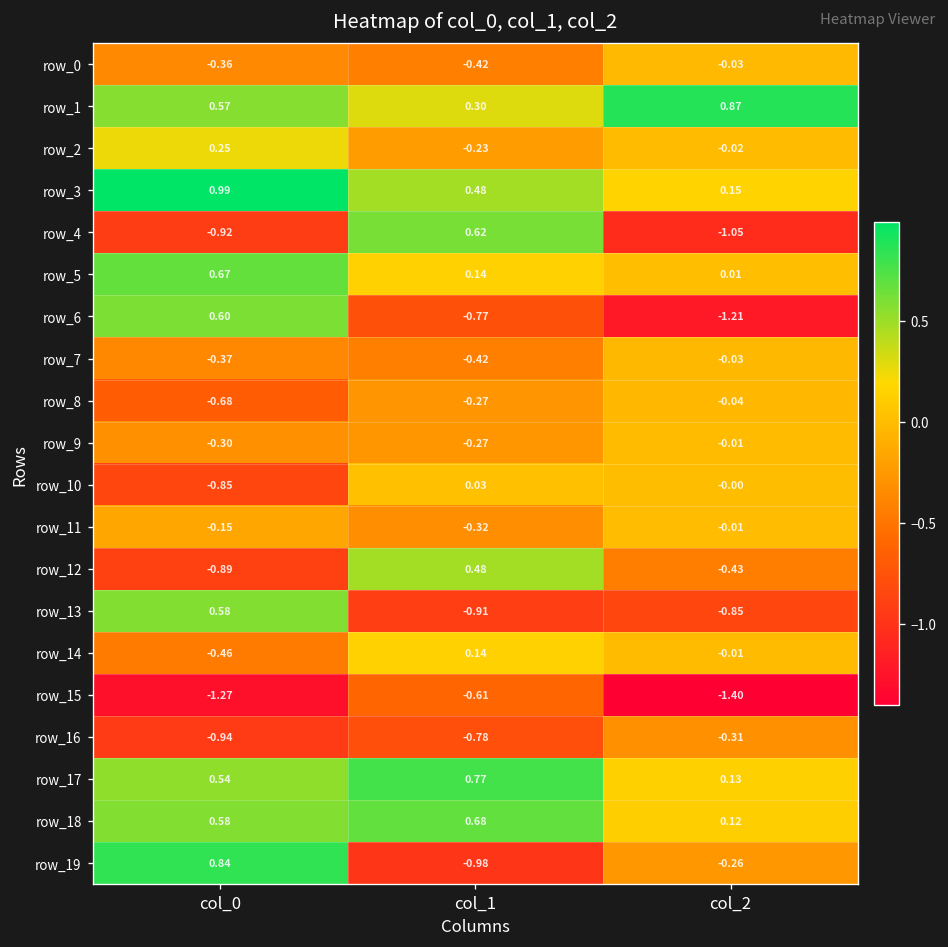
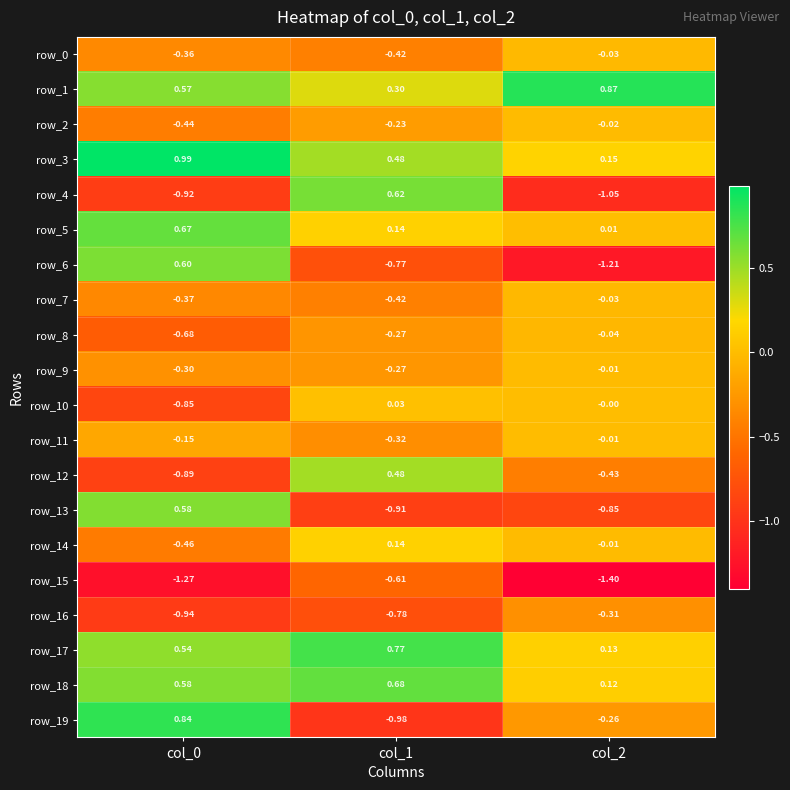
row_2, col_0: 0.25 -> -0.44
